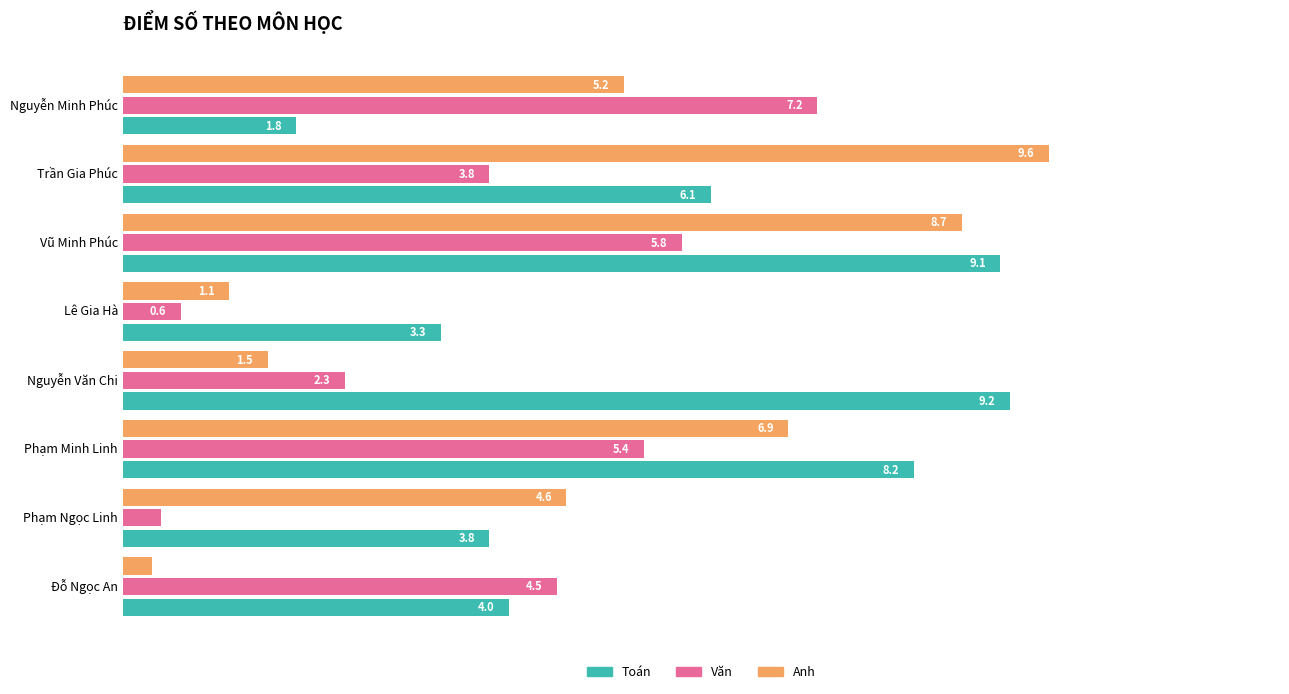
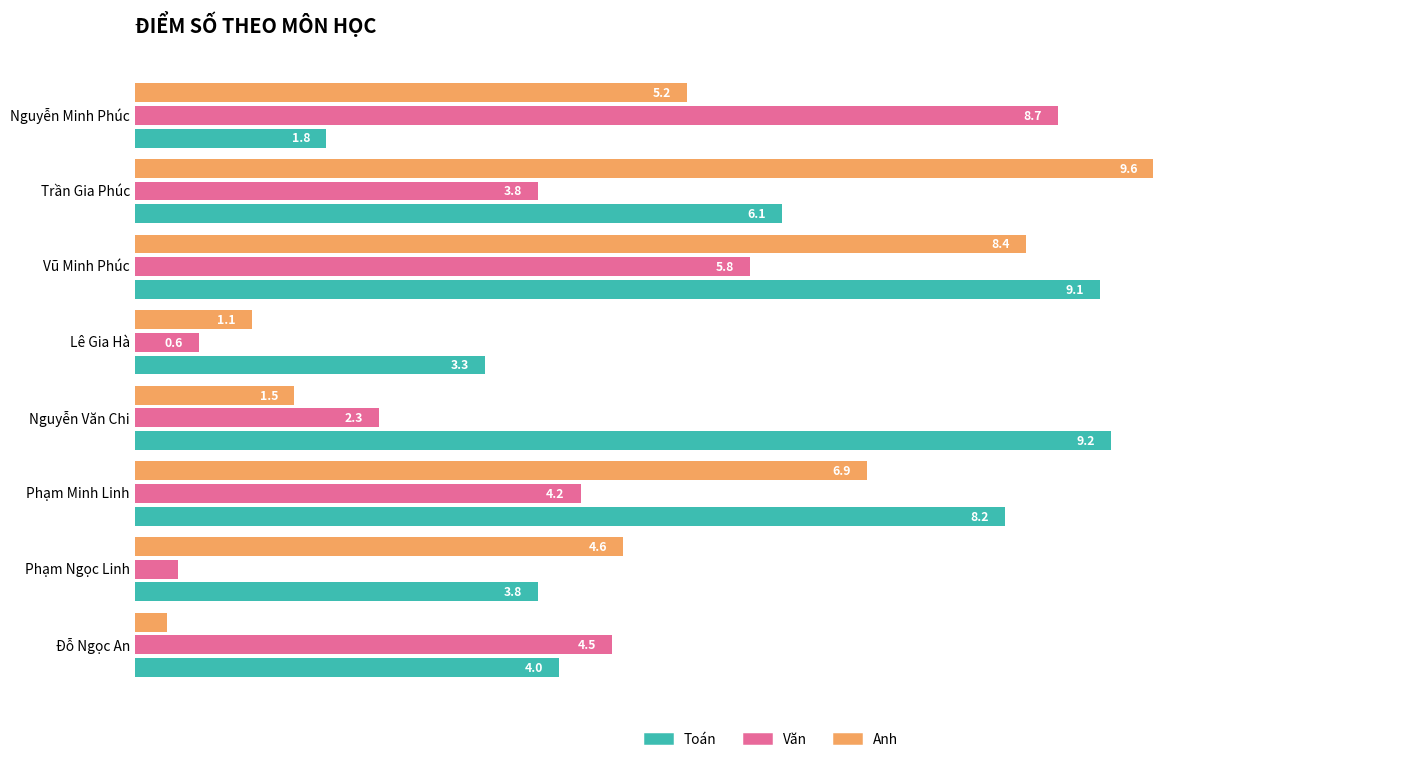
Văn, Nguyễn Minh Phúc: 7.2 -> 8.7
Anh, Vũ Minh Phúc: 8.7 -> 8.4
Văn, Phạm Minh Linh: 5.4 -> 4.2
